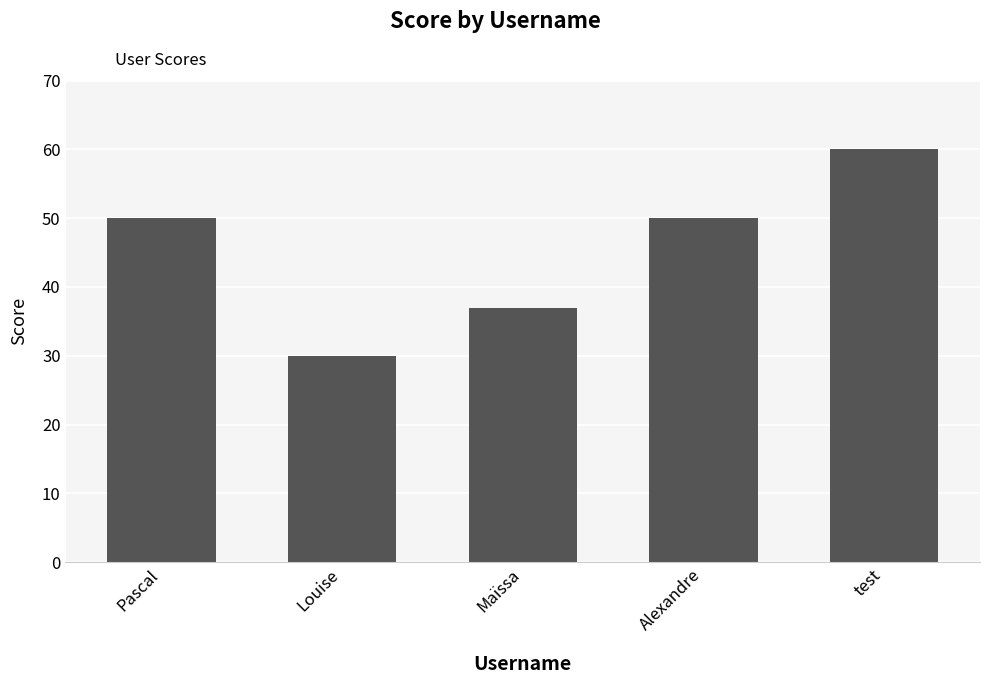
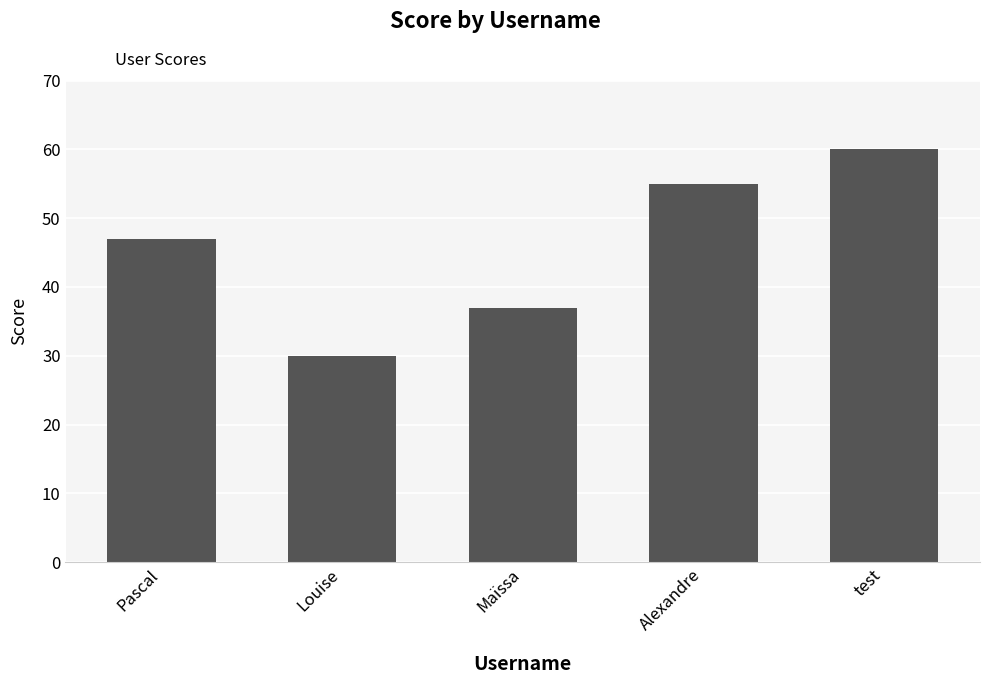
Pascal: 50 -> 47
Alexandre: 50 -> 55
